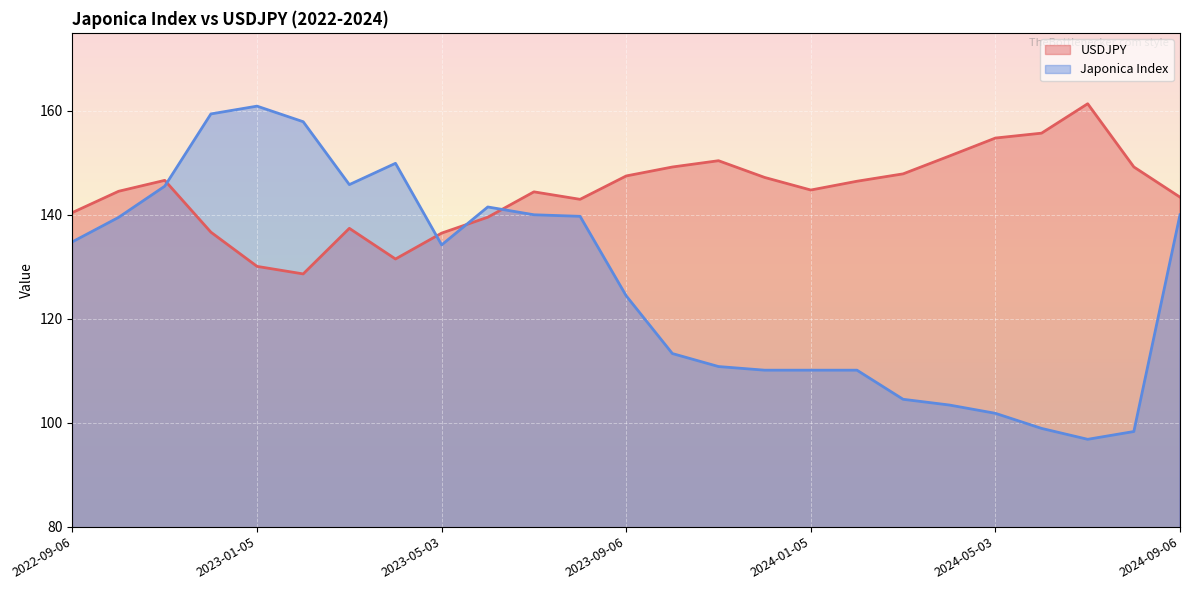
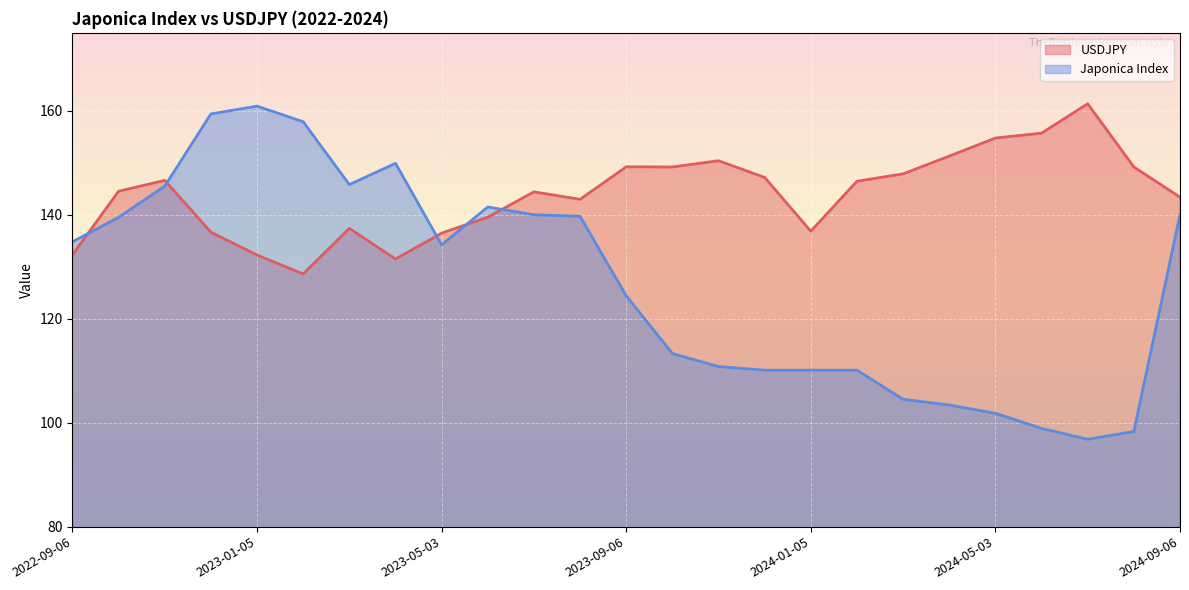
USDJPY, 2022-09-06: 140 -> 132
USDJPY, 2023-01-05: 130 -> 132
USDJPY, 2023-09-06: 147 -> 149
USDJPY, 2024-01-05: 145 -> 137
